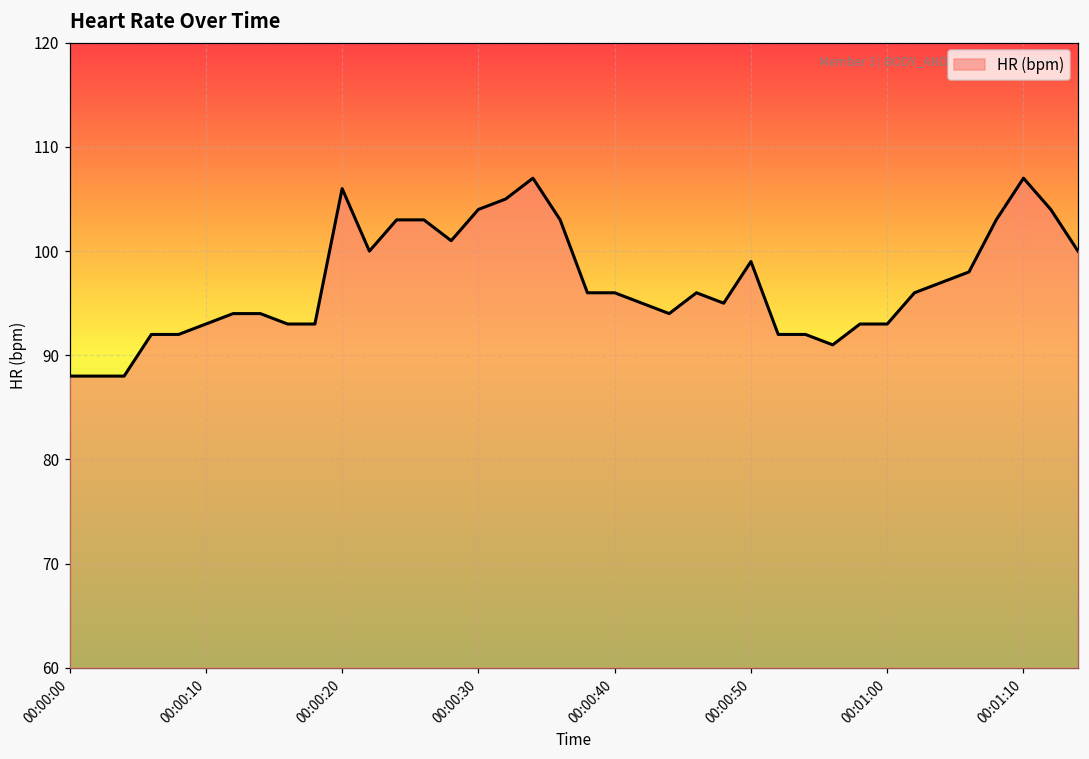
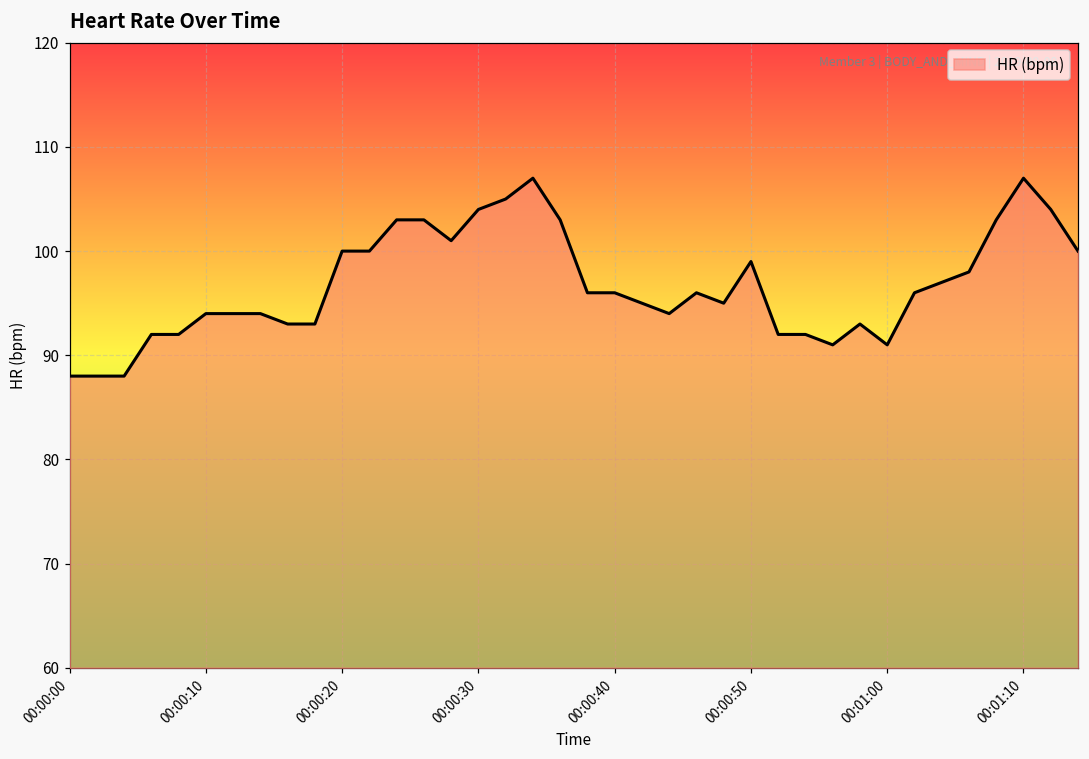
00:00:10: 93 -> 94
00:00:20: 106 -> 100
00:01:00: 93 -> 91
